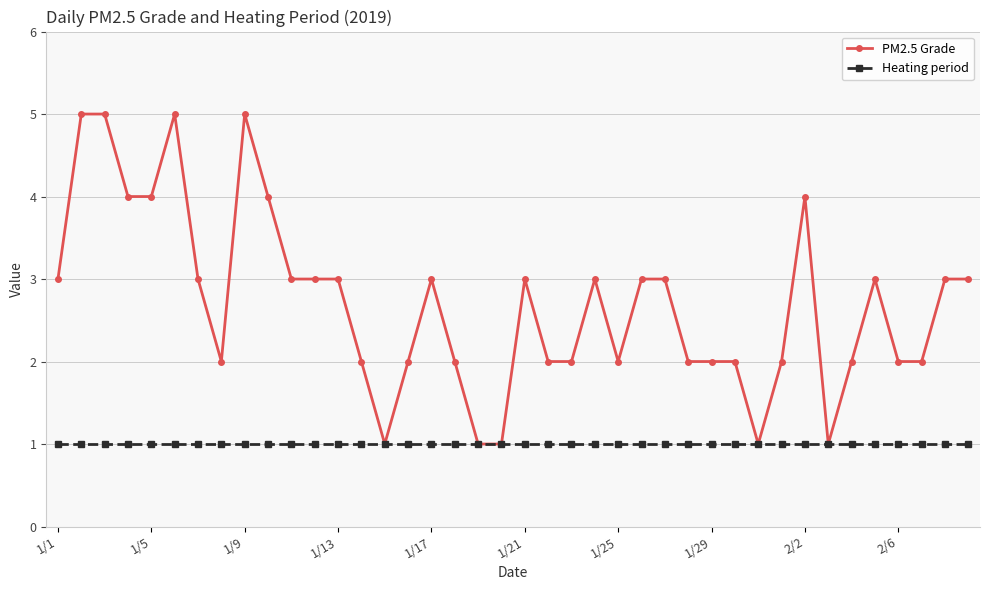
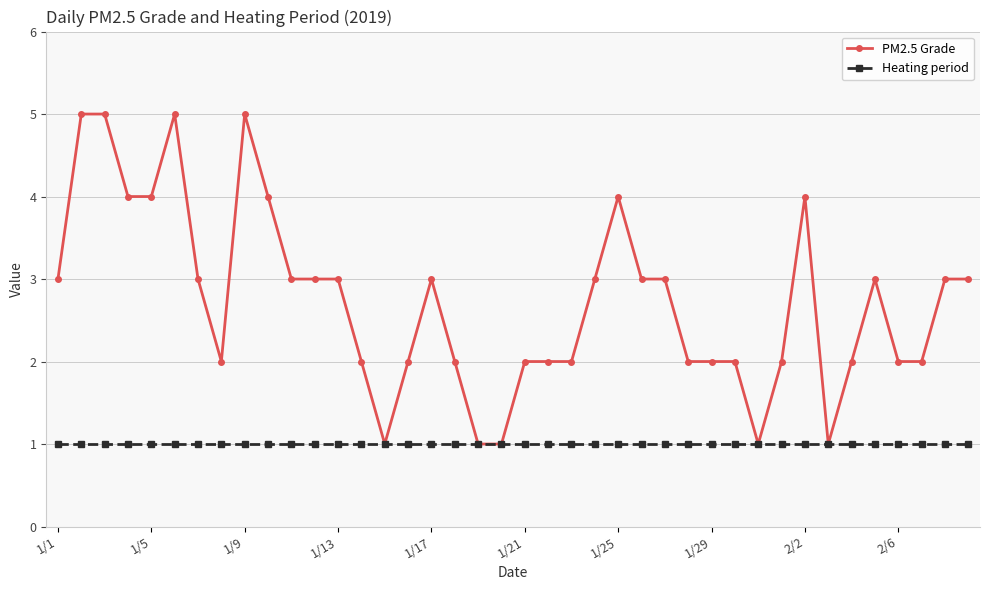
PM2.5 Grade, 1/21: 3 -> 2
PM2.5 Grade, 1/25: 2 -> 4
